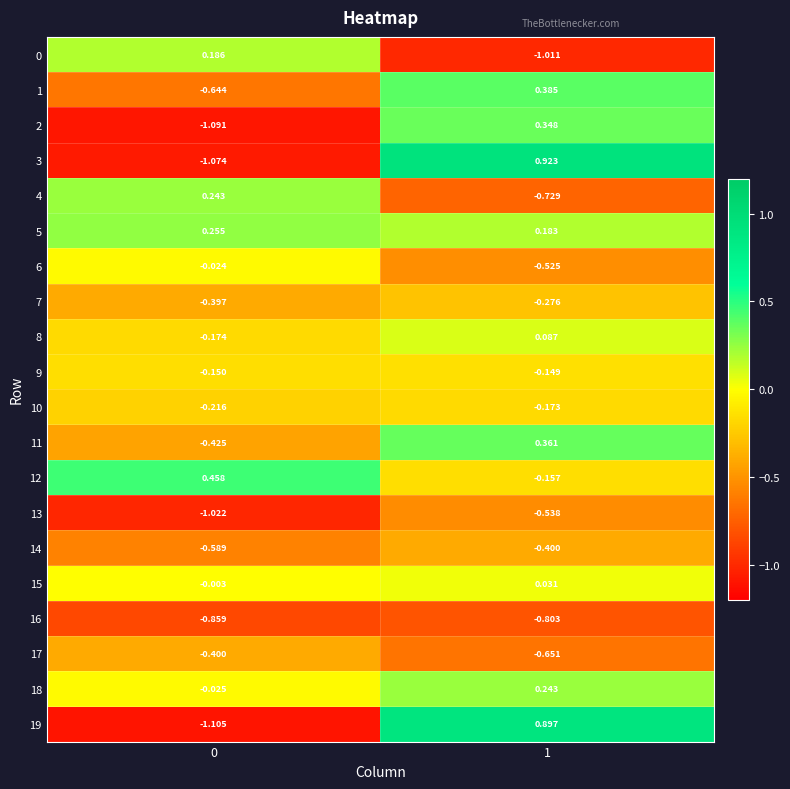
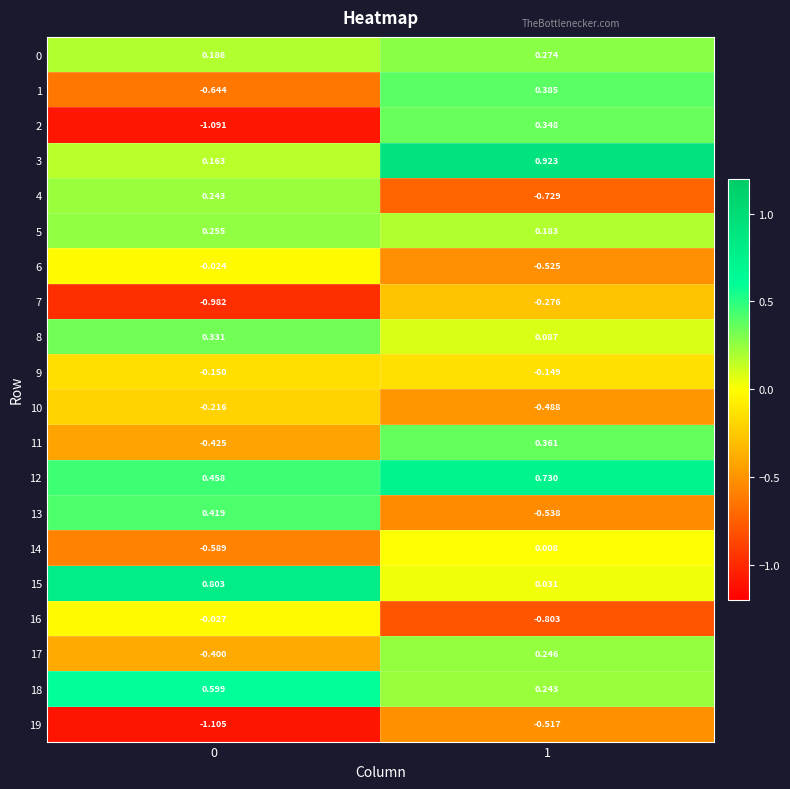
0, 1: -1.011 -> 0.274
3, 0: -1.074 -> 0.163
7, 0: -0.397 -> -0.982
8, 0: -0.174 -> 0.331
10, 1: -0.173 -> -0.488
12, 1: -0.157 -> 0.730
13, 0: -1.022 -> 0.419
14, 1: -0.400 -> 0.008
15, 0: -0.003 -> 0.803
16, 0: -0.859 -> -0.027
17, 1: -0.651 -> 0.246
18, 0: -0.025 -> 0.599
19, 1: 0.897 -> -0.517
